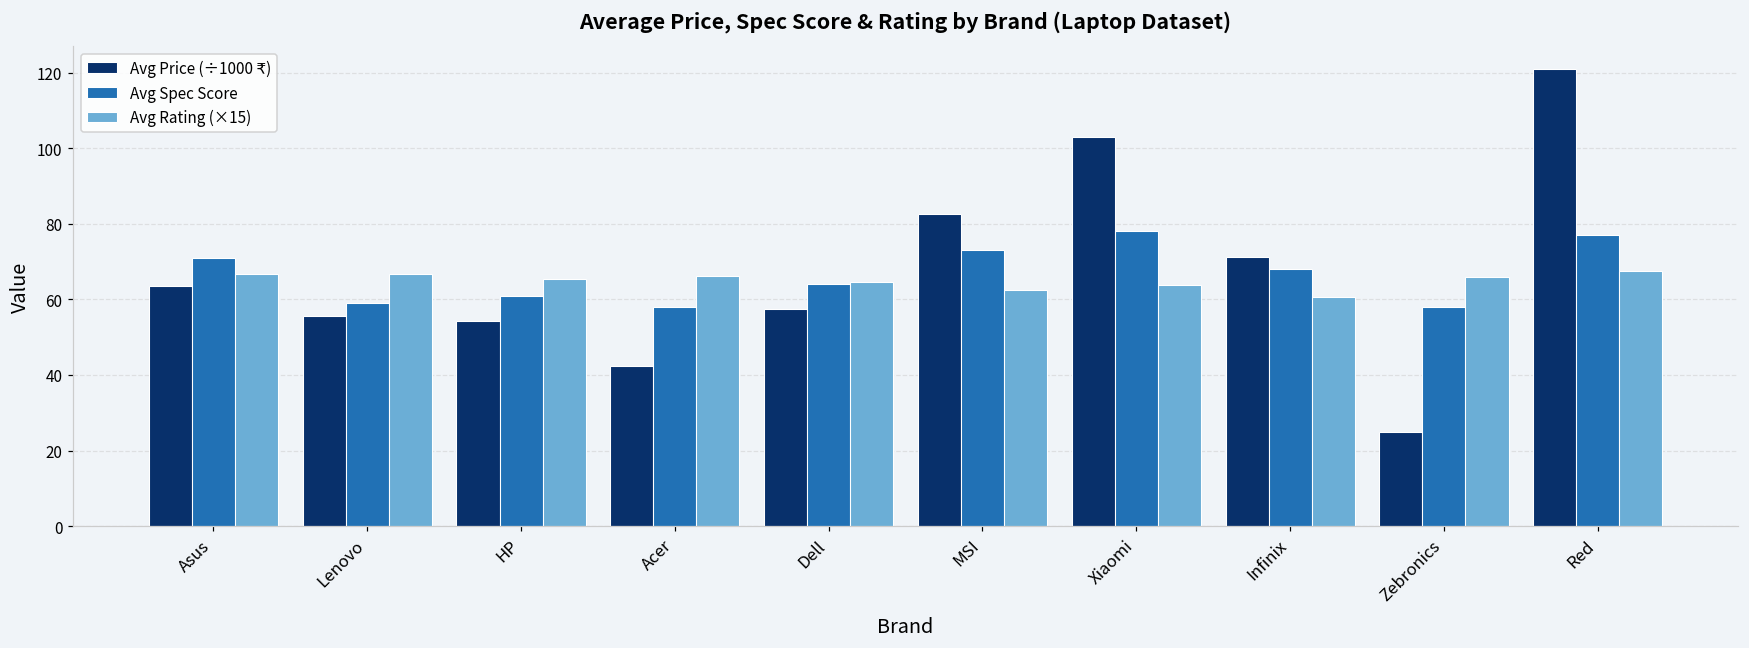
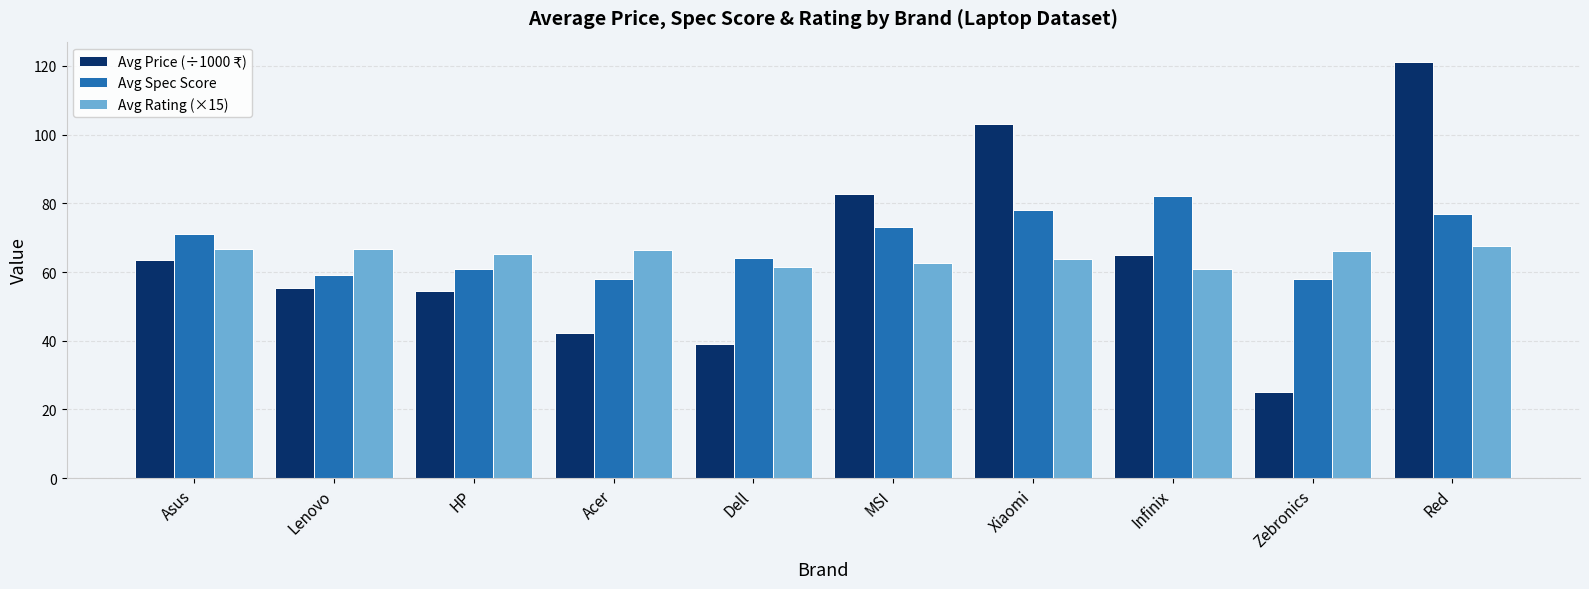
Avg Price (÷1000 ₹), Dell: 57 -> 39
Avg Rating (×15), Dell: 65 -> 61
Avg Price (÷1000 ₹), Infinix: 71 -> 65
Avg Spec Score, Infinix: 68 -> 82
